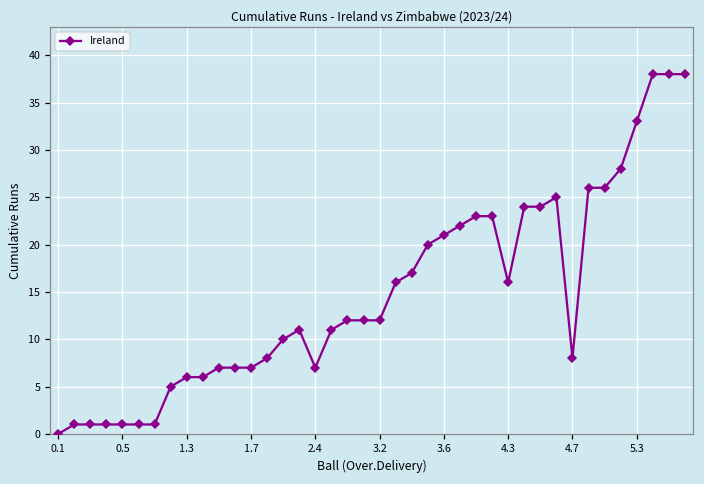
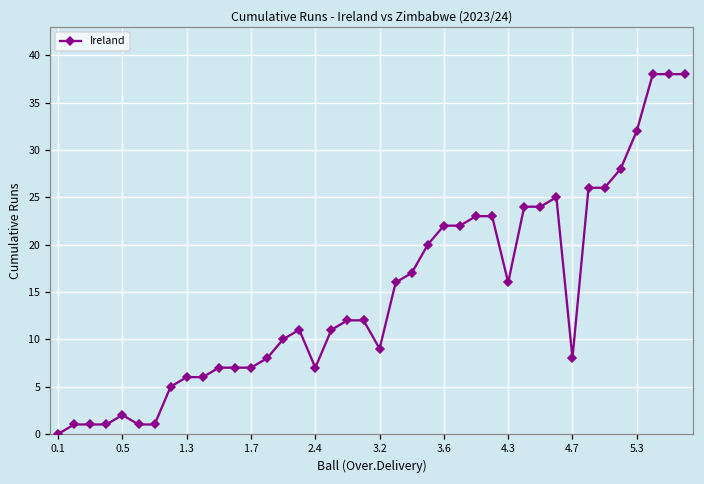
0.5: 1 -> 2
3.2: 12 -> 9
3.6: 21 -> 22
5.3: 33 -> 32
